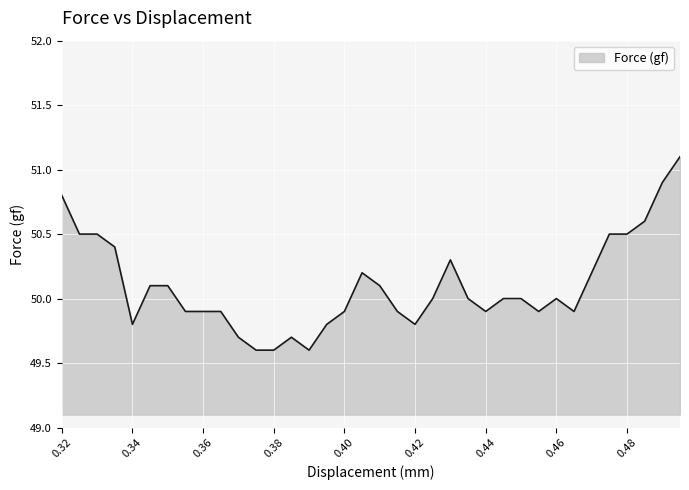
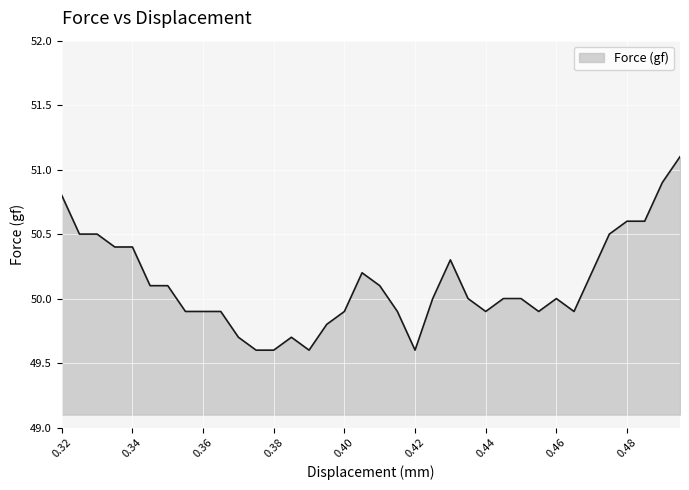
0.34: 49.8 -> 50.4
0.42: 49.8 -> 49.6
0.48: 50.5 -> 50.6
